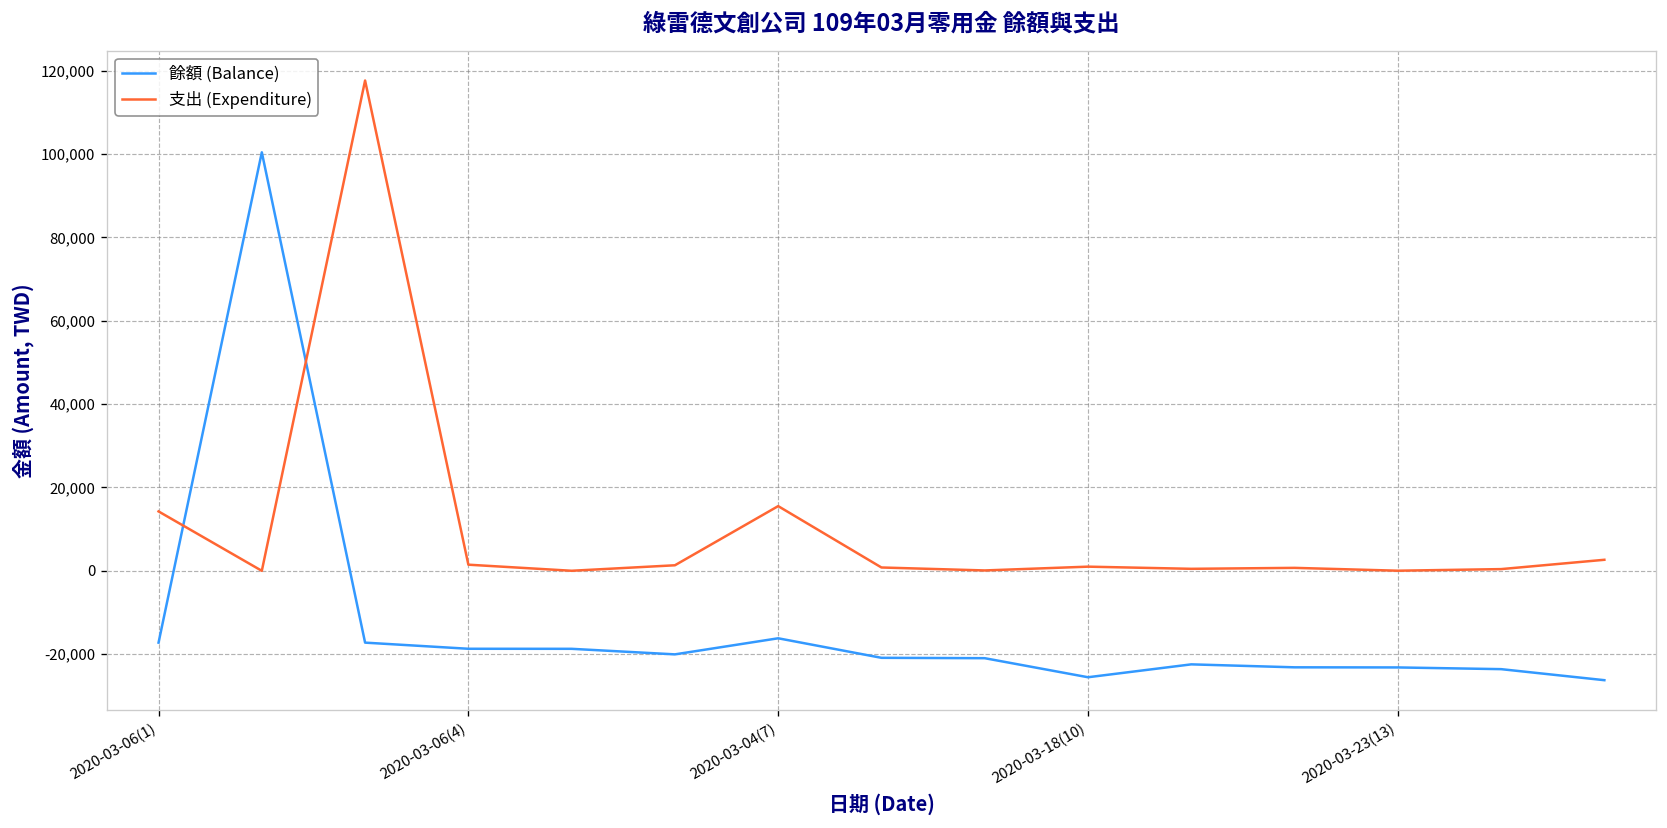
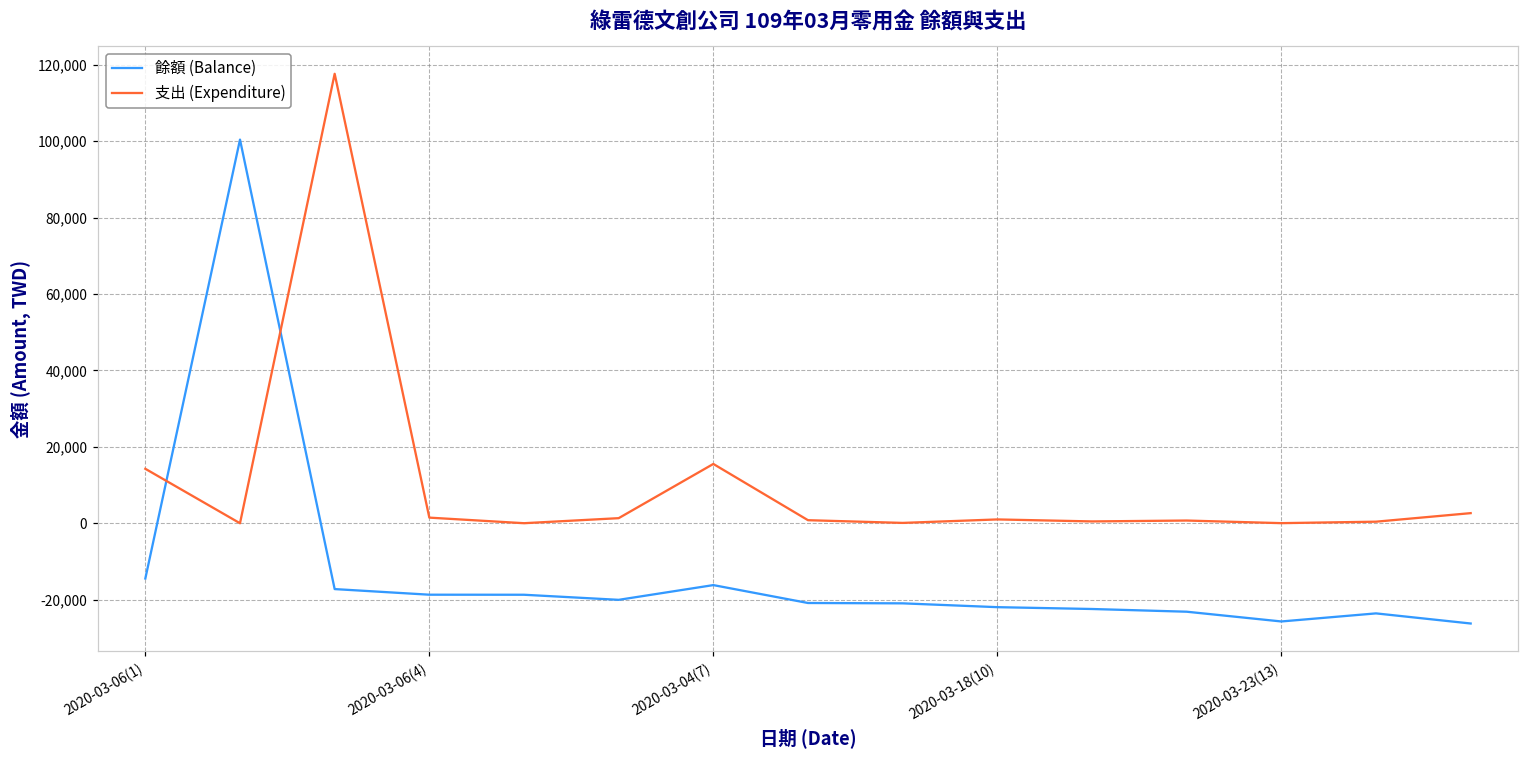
餘額 (Balance), 2020-03-06(1): -17,000 -> -14,000
餘額 (Balance), 2020-03-18(10): -26,000 -> -22,000
餘額 (Balance), 2020-03-23(13): -23,000 -> -26,000
